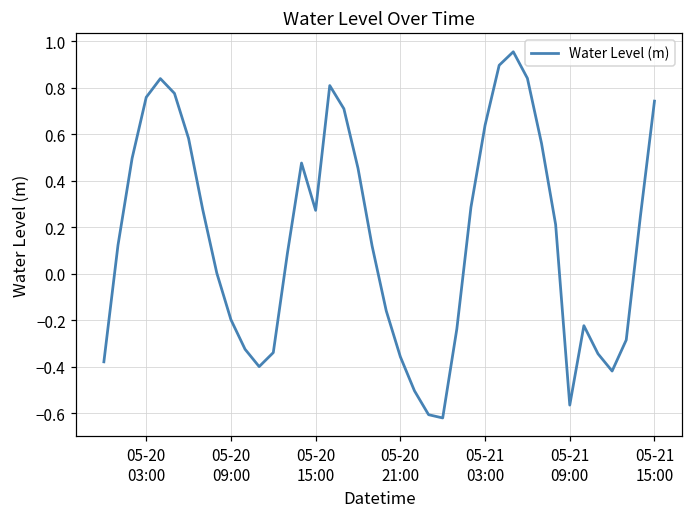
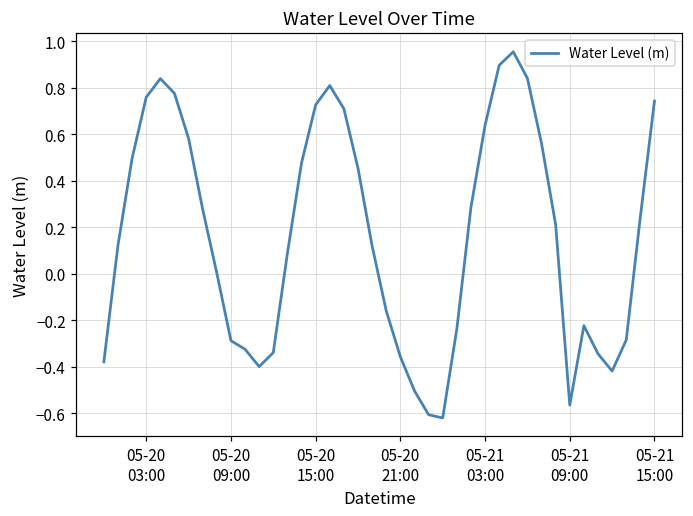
05-20 09:00: -0.20 -> -0.29
05-20 15:00: 0.27 -> 0.73
